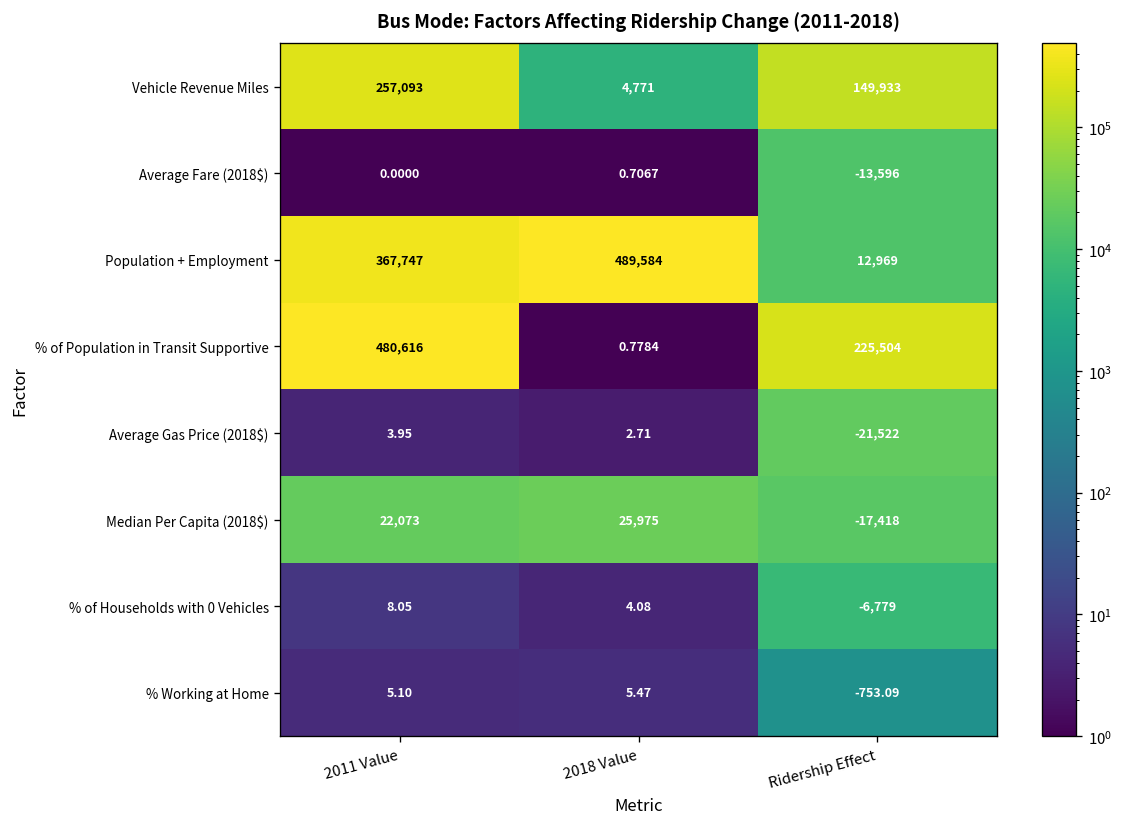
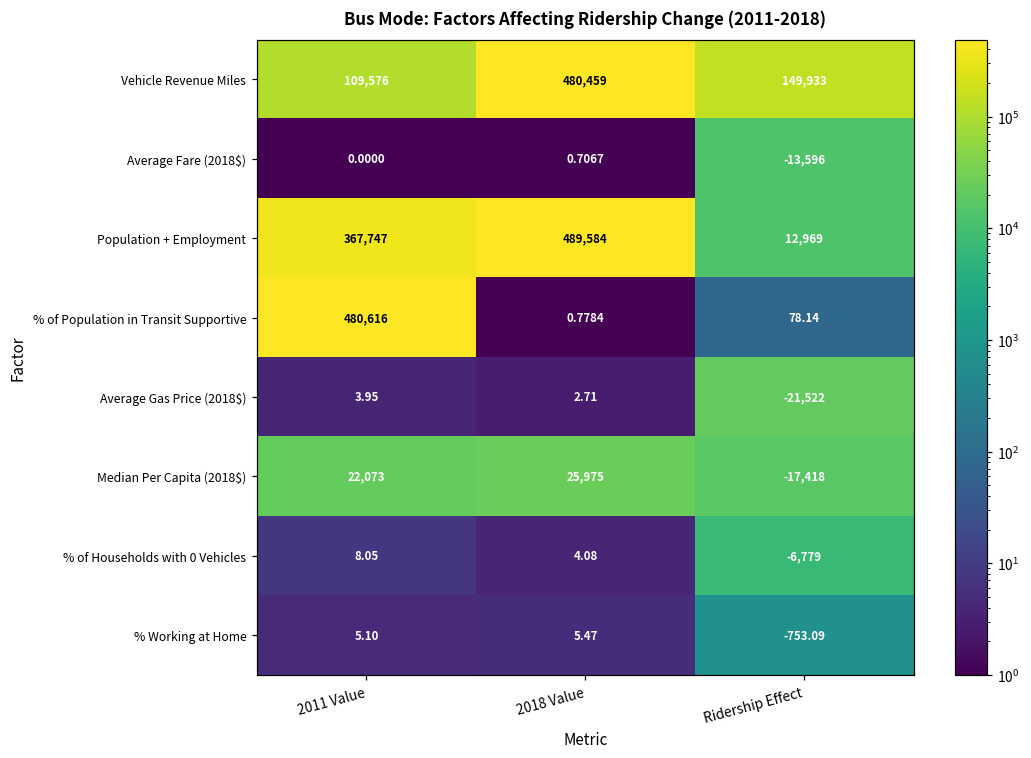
Vehicle Revenue Miles, 2011 Value: 257,093 -> 109,576
Vehicle Revenue Miles, 2018 Value: 4,771 -> 480,459
% of Population in Transit Supportive, Ridership Effect: 225,504 -> 78.14
